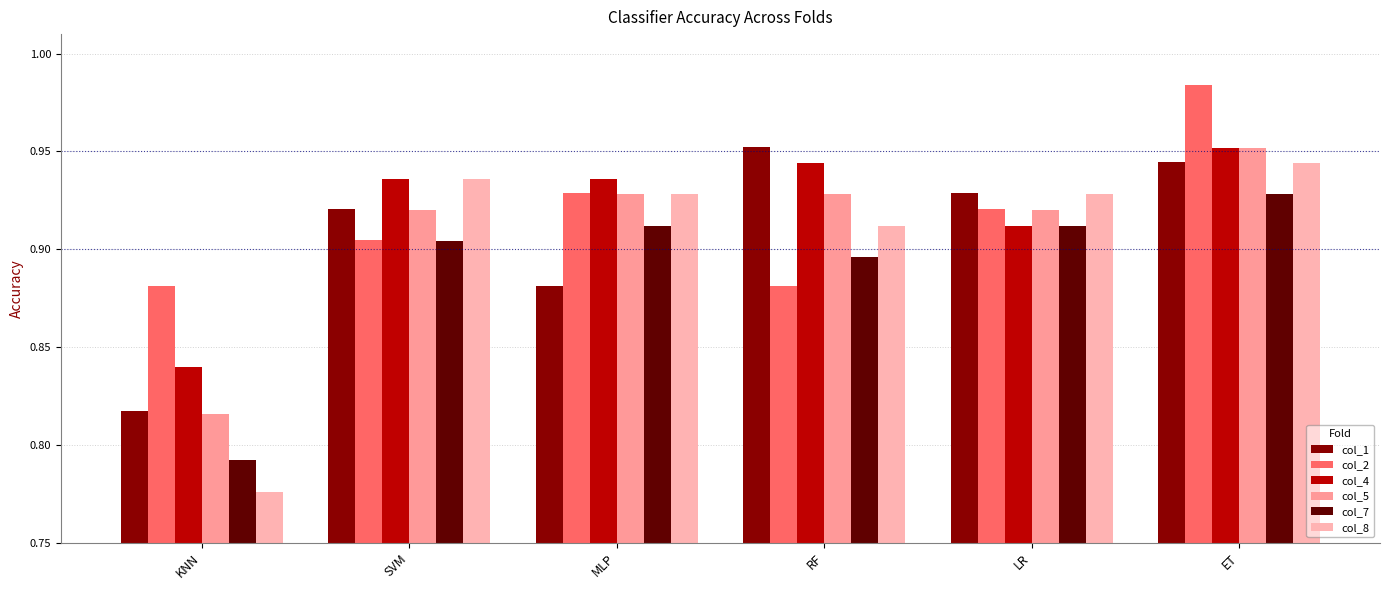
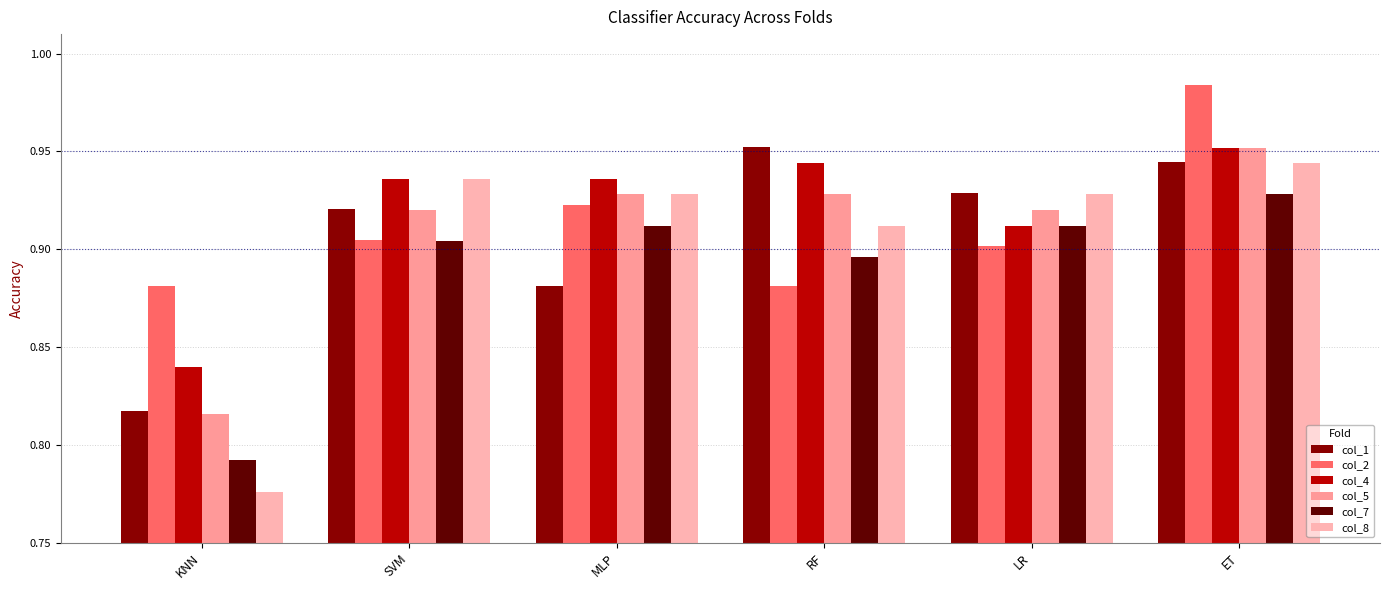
col_2, MLP: 0.929 -> 0.922
col_2, LR: 0.921 -> 0.902
